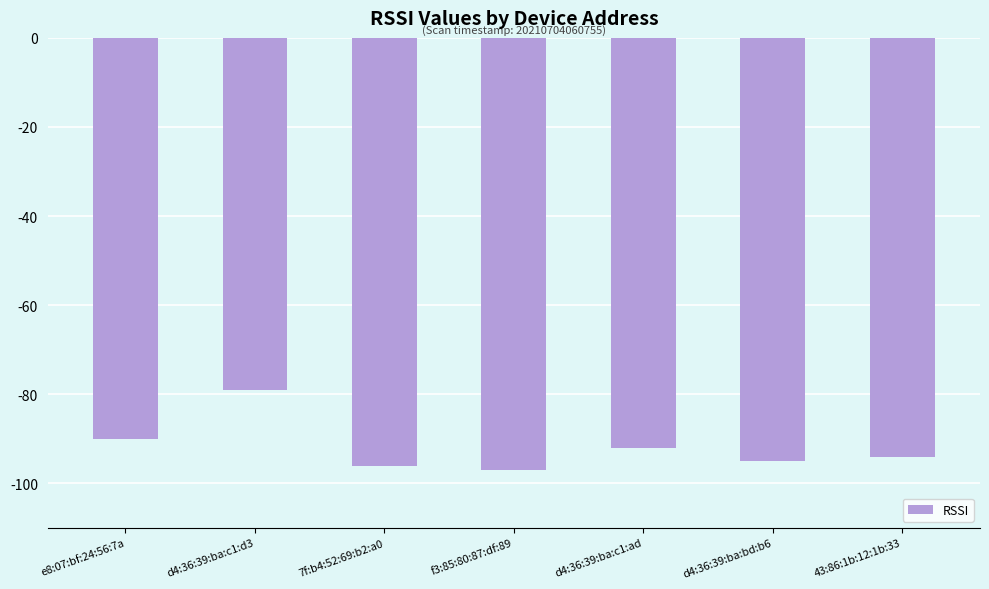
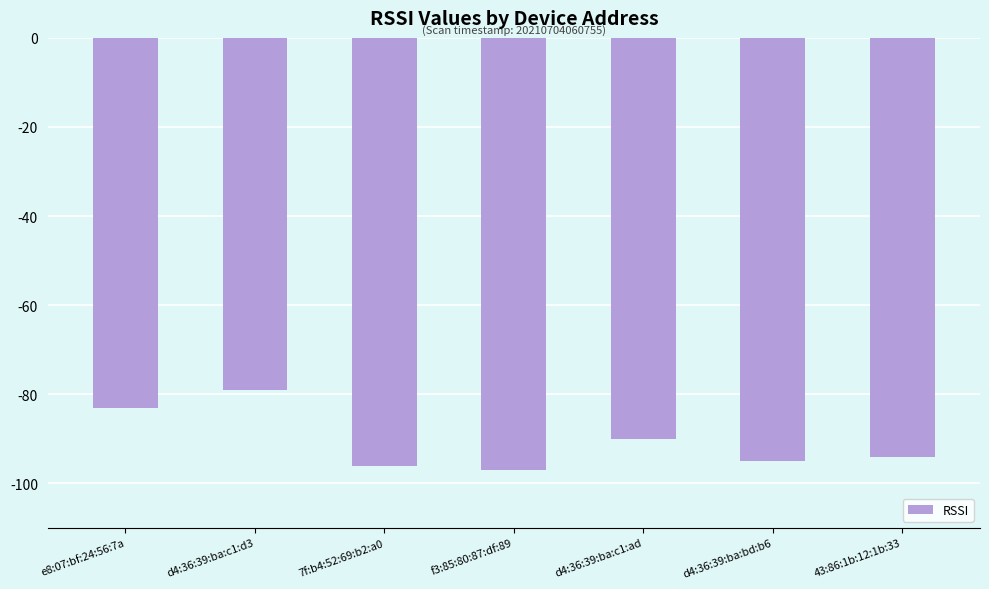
e8:07:bf:24:56:7a: -90 -> -83
d4:36:39:ba:c1:ad: -92 -> -90
